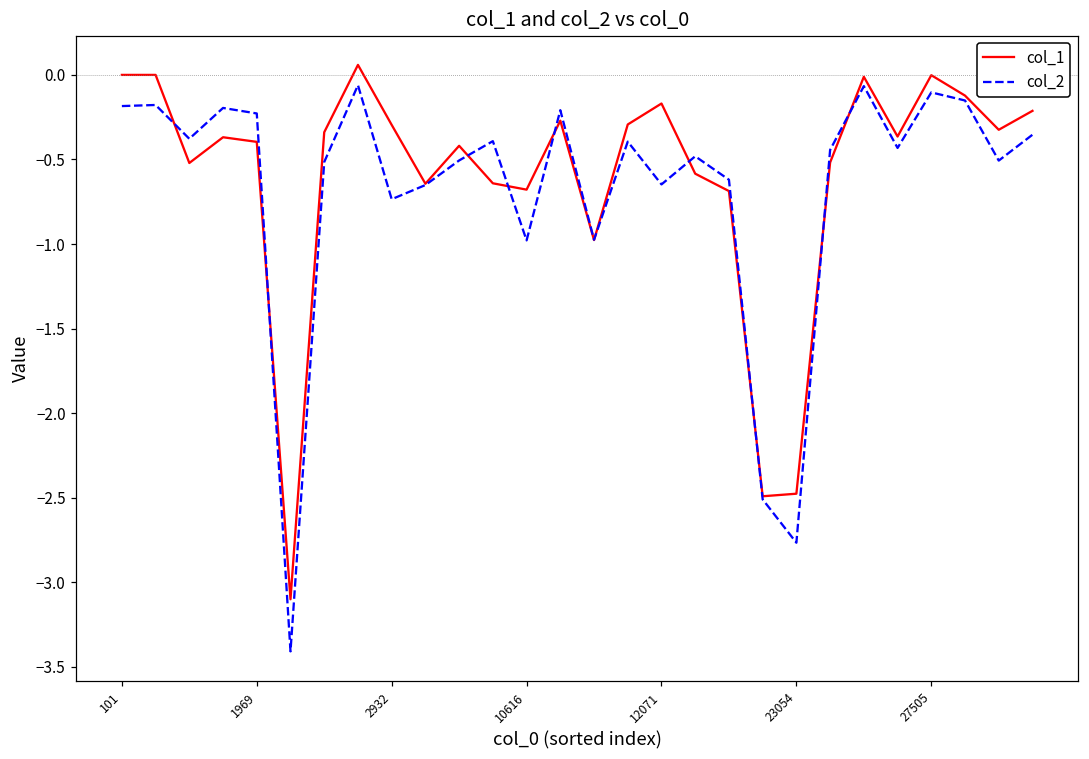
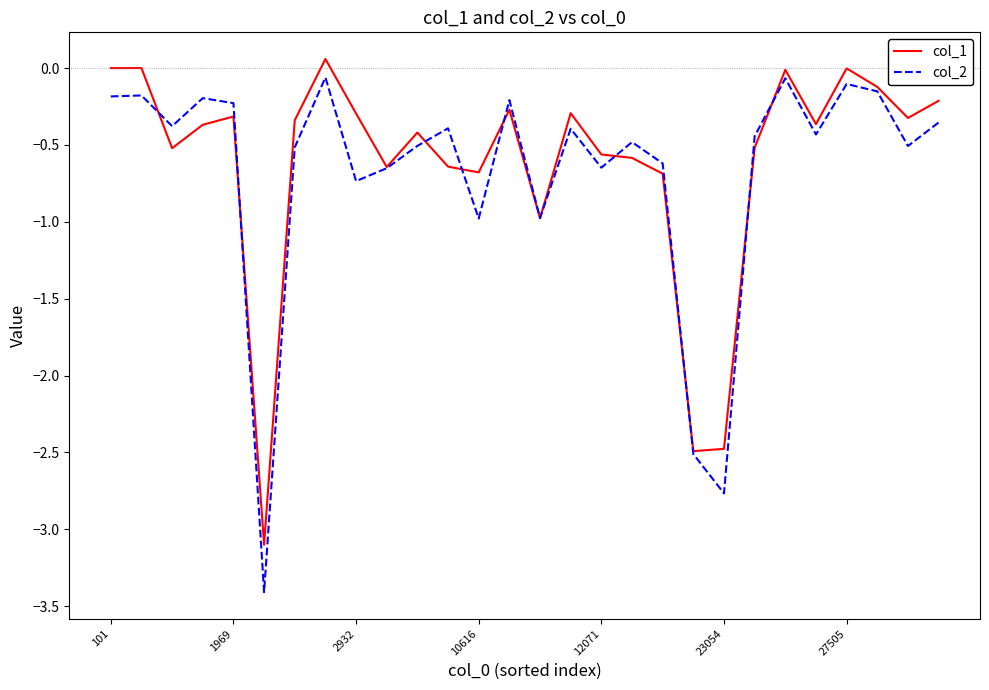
col_1, 1969: -0.40 -> -0.31
col_1, 12071: -0.17 -> -0.56
